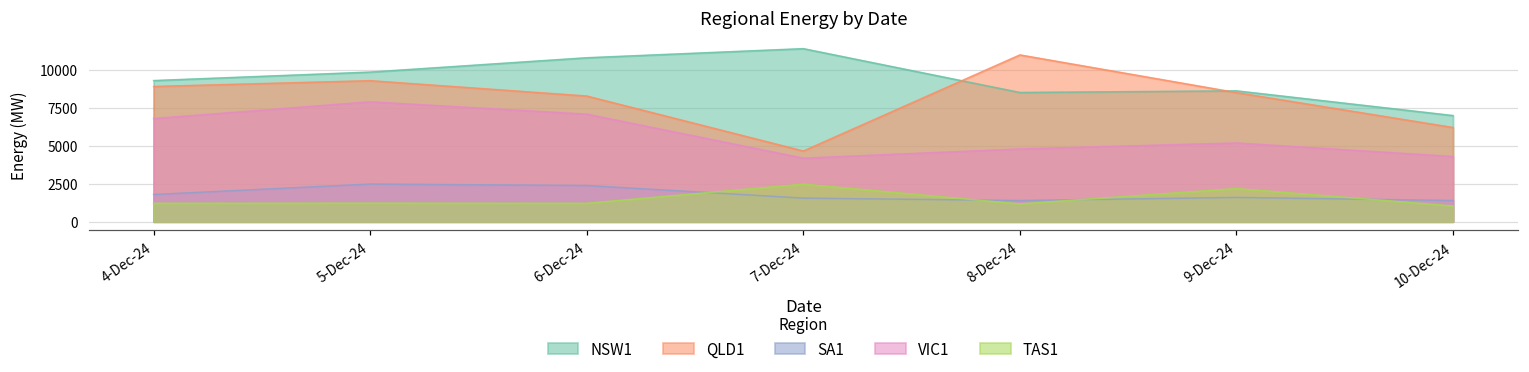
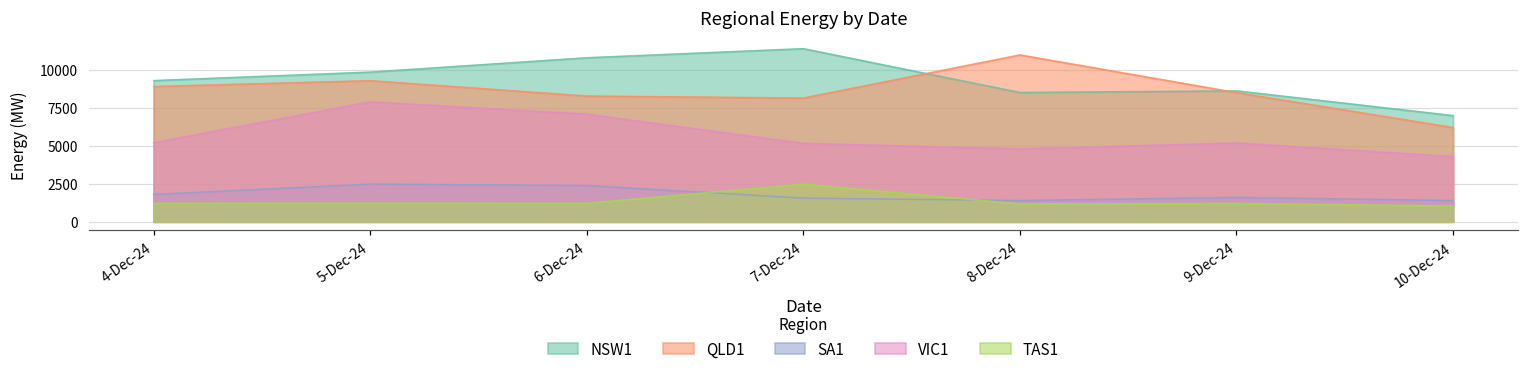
VIC1, 4-Dec-24: 6800 -> 5200
QLD1, 7-Dec-24: 4700 -> 8100
VIC1, 7-Dec-24: 4200 -> 5200
TAS1, 9-Dec-24: 2200 -> 1200
